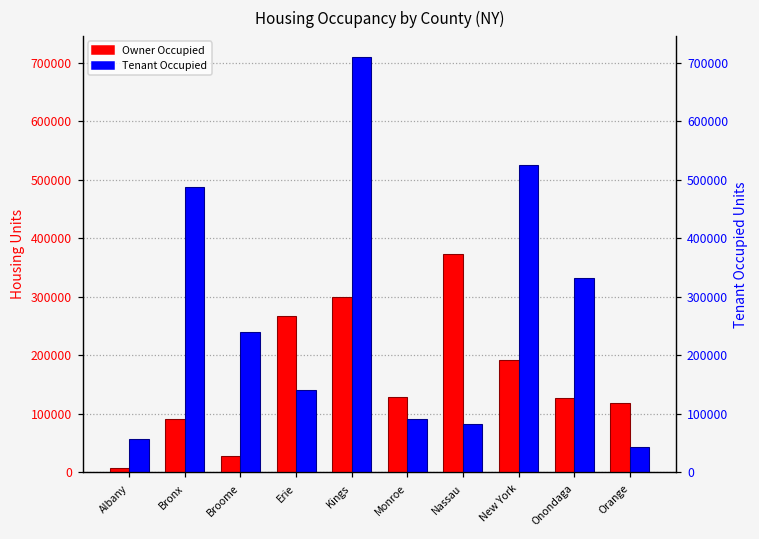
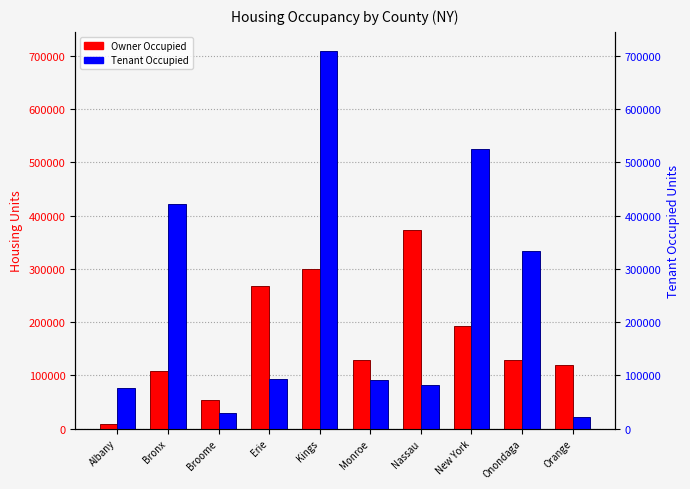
Tenant Occupied, Albany: 60000 -> 80000
Owner Occupied, Bronx: 90000 -> 110000
Tenant Occupied, Bronx: 490000 -> 420000
Owner Occupied, Broome: 30000 -> 50000
Tenant Occupied, Broome: 240000 -> 30000
Tenant Occupied, Erie: 140000 -> 90000
Tenant Occupied, Orange: 40000 -> 20000
